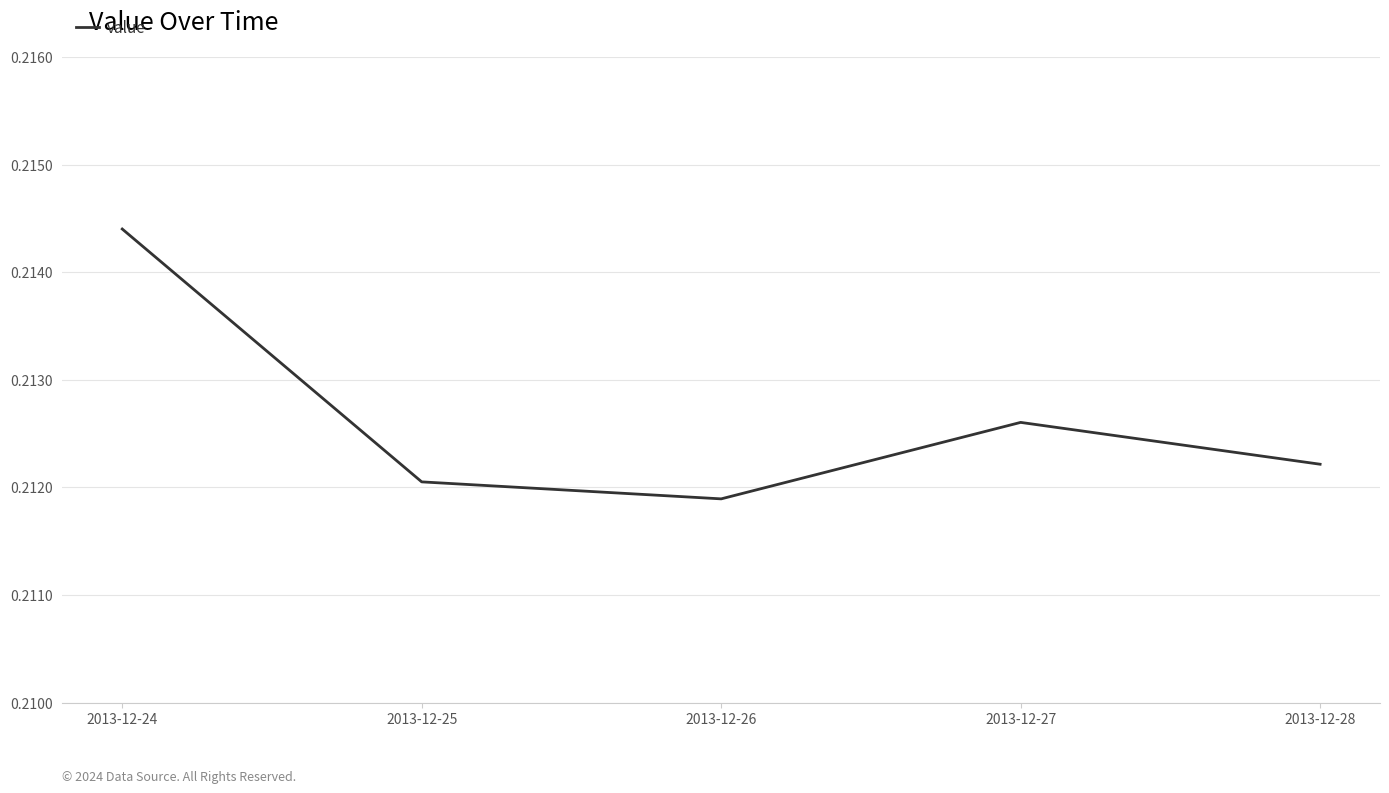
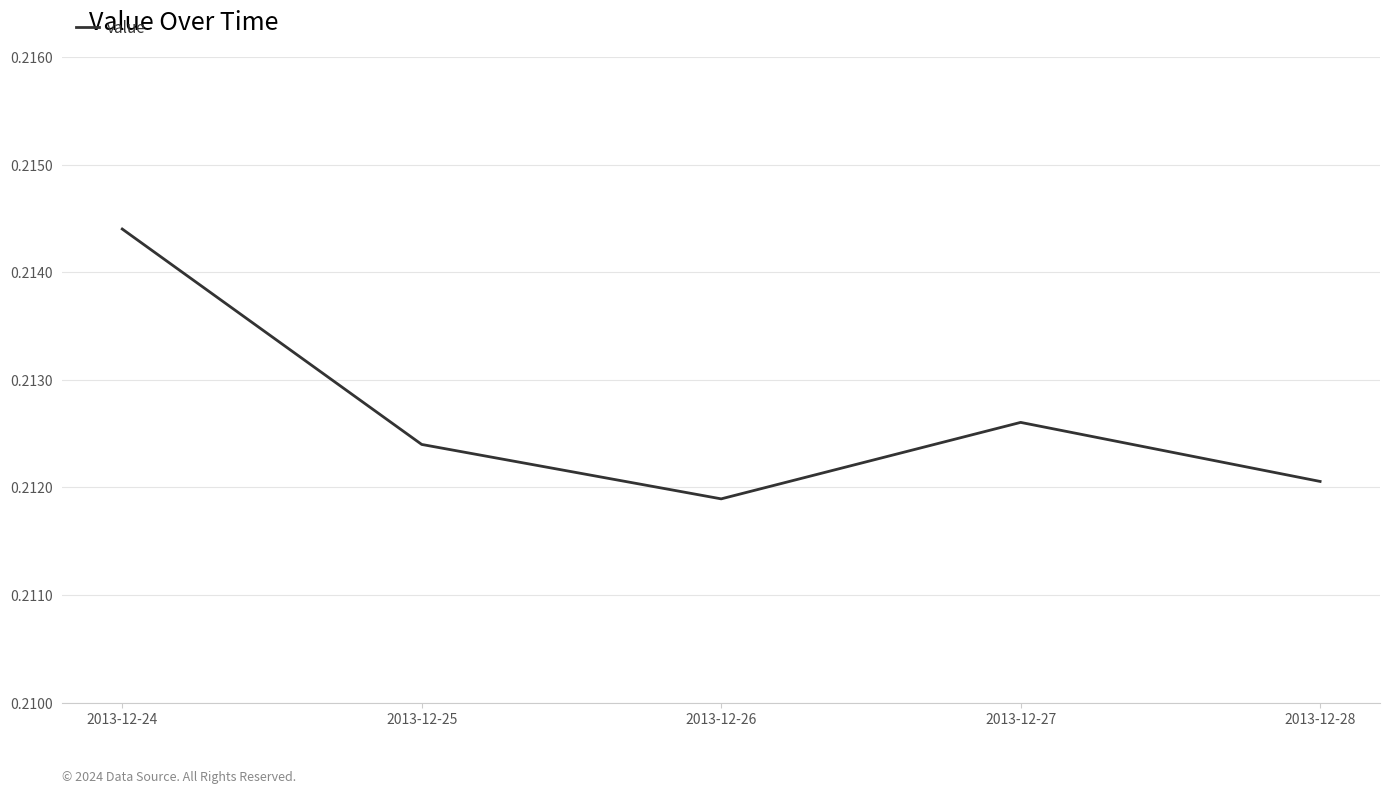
2013-12-25: 0.21205 -> 0.21240
2013-12-28: 0.21222 -> 0.21206
